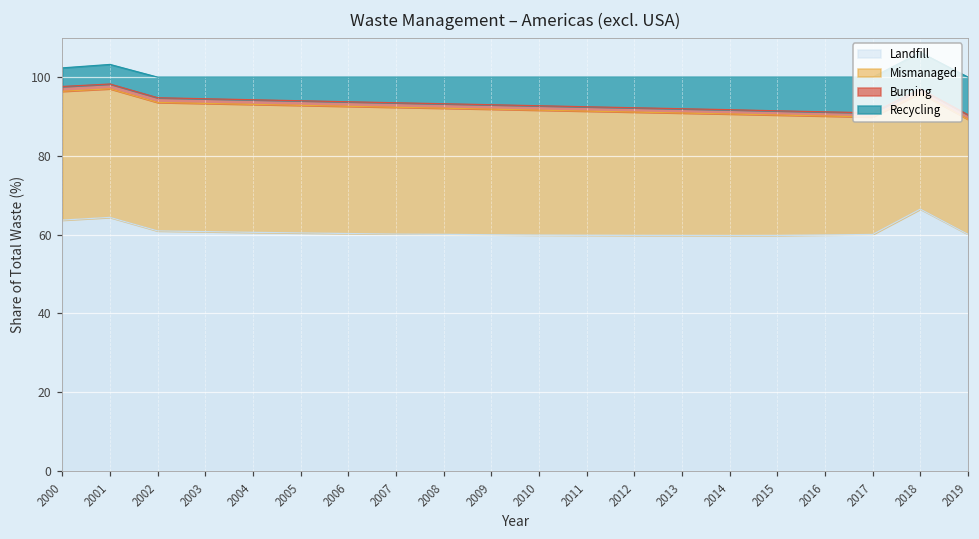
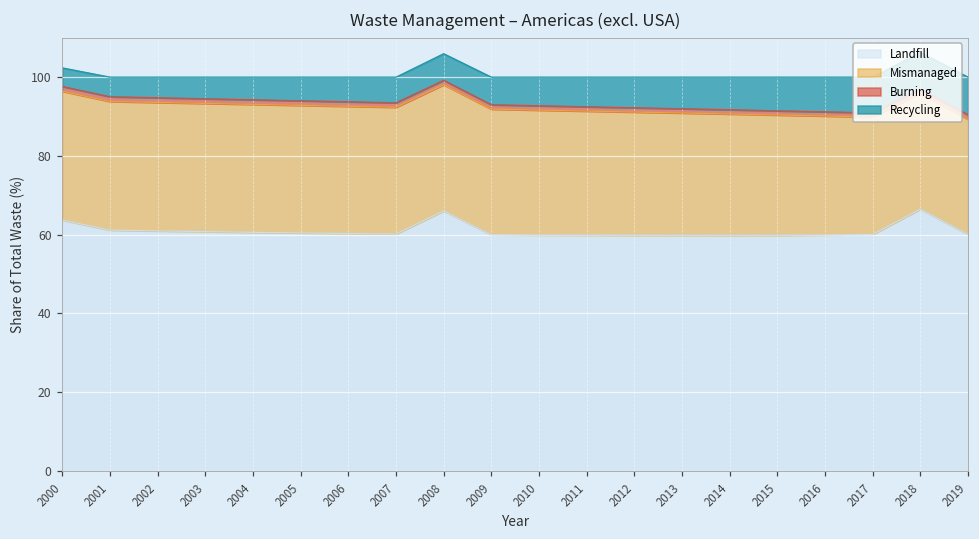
Landfill, 2001: 64 -> 61
Landfill, 2008: 60 -> 66
